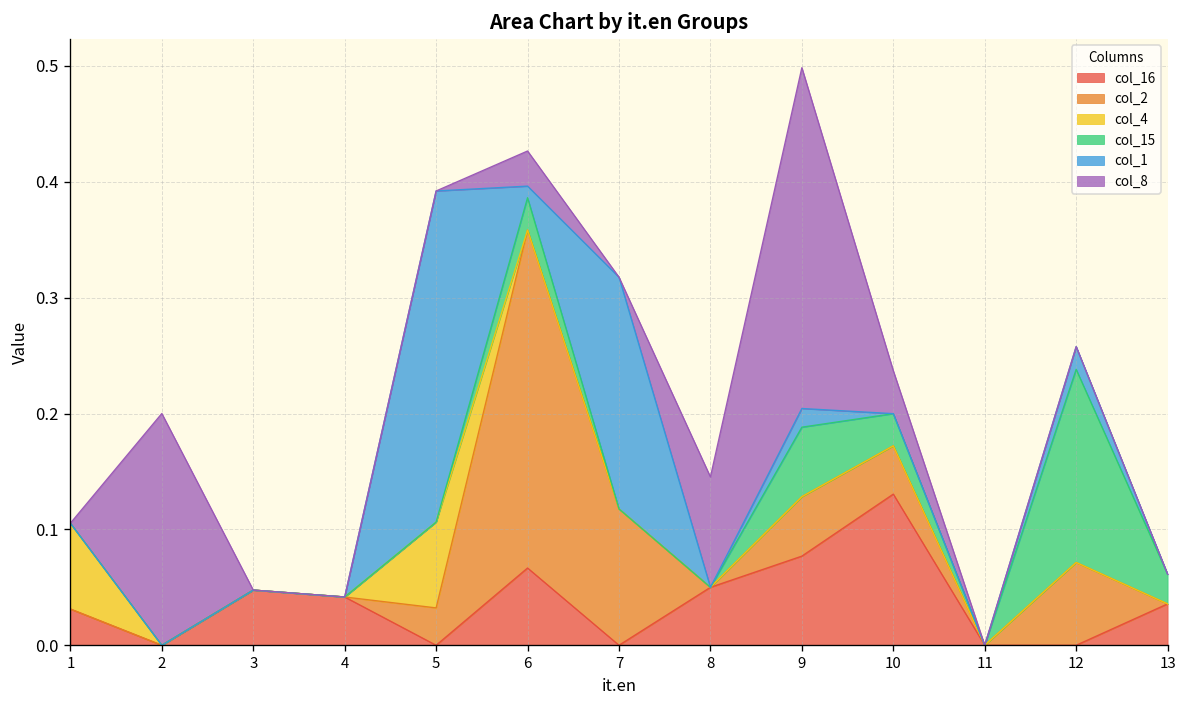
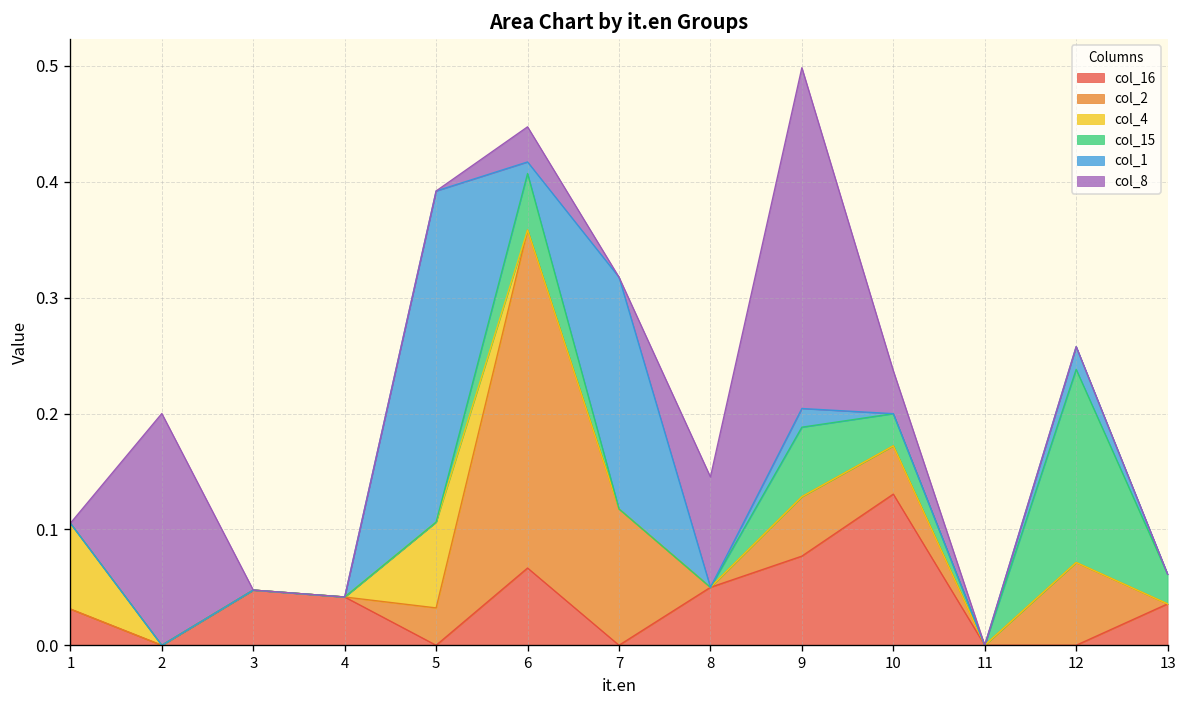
col_15, 6: 0.03 -> 0.05
